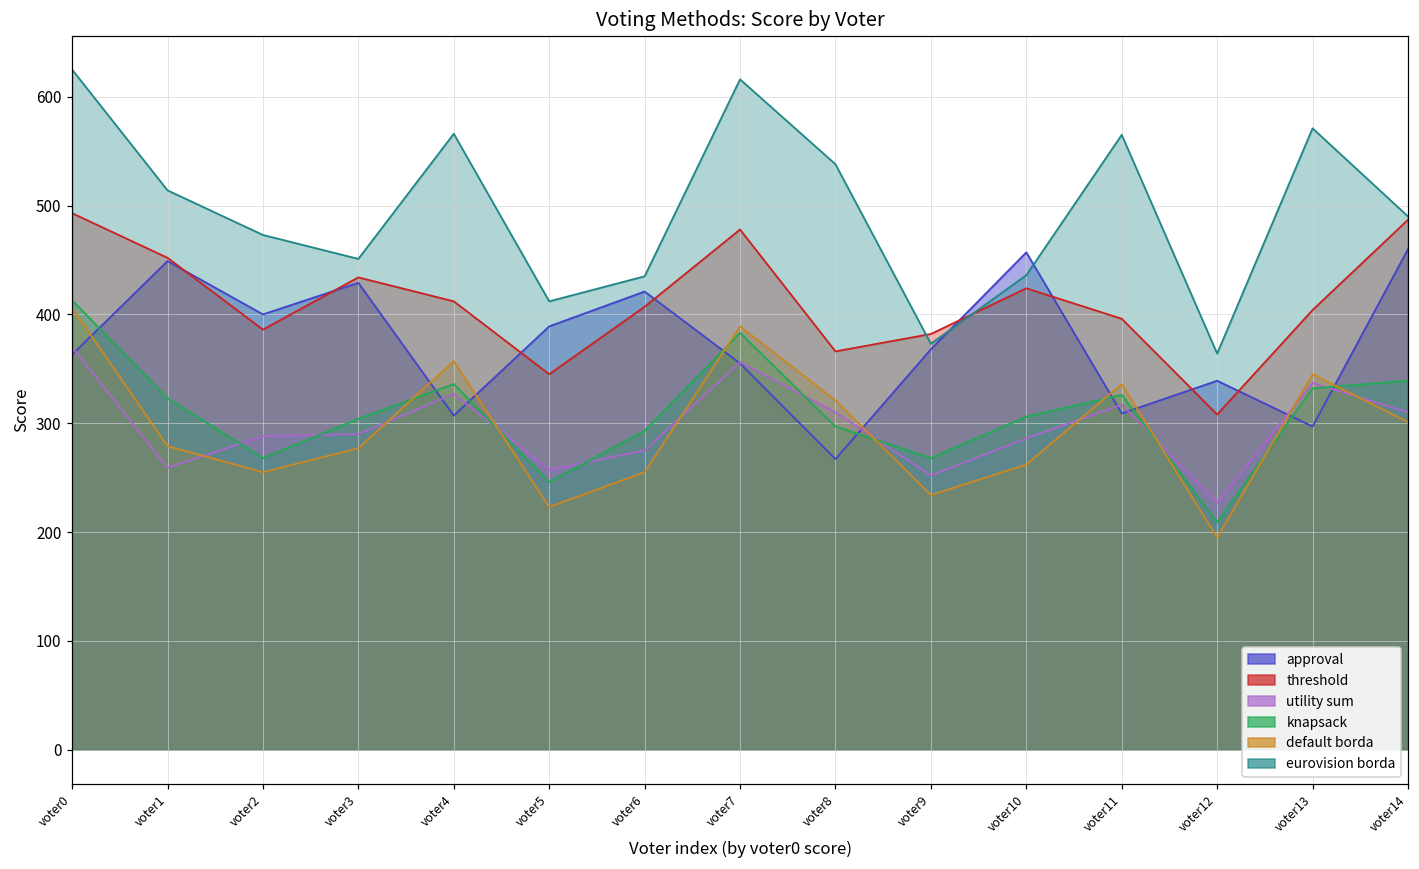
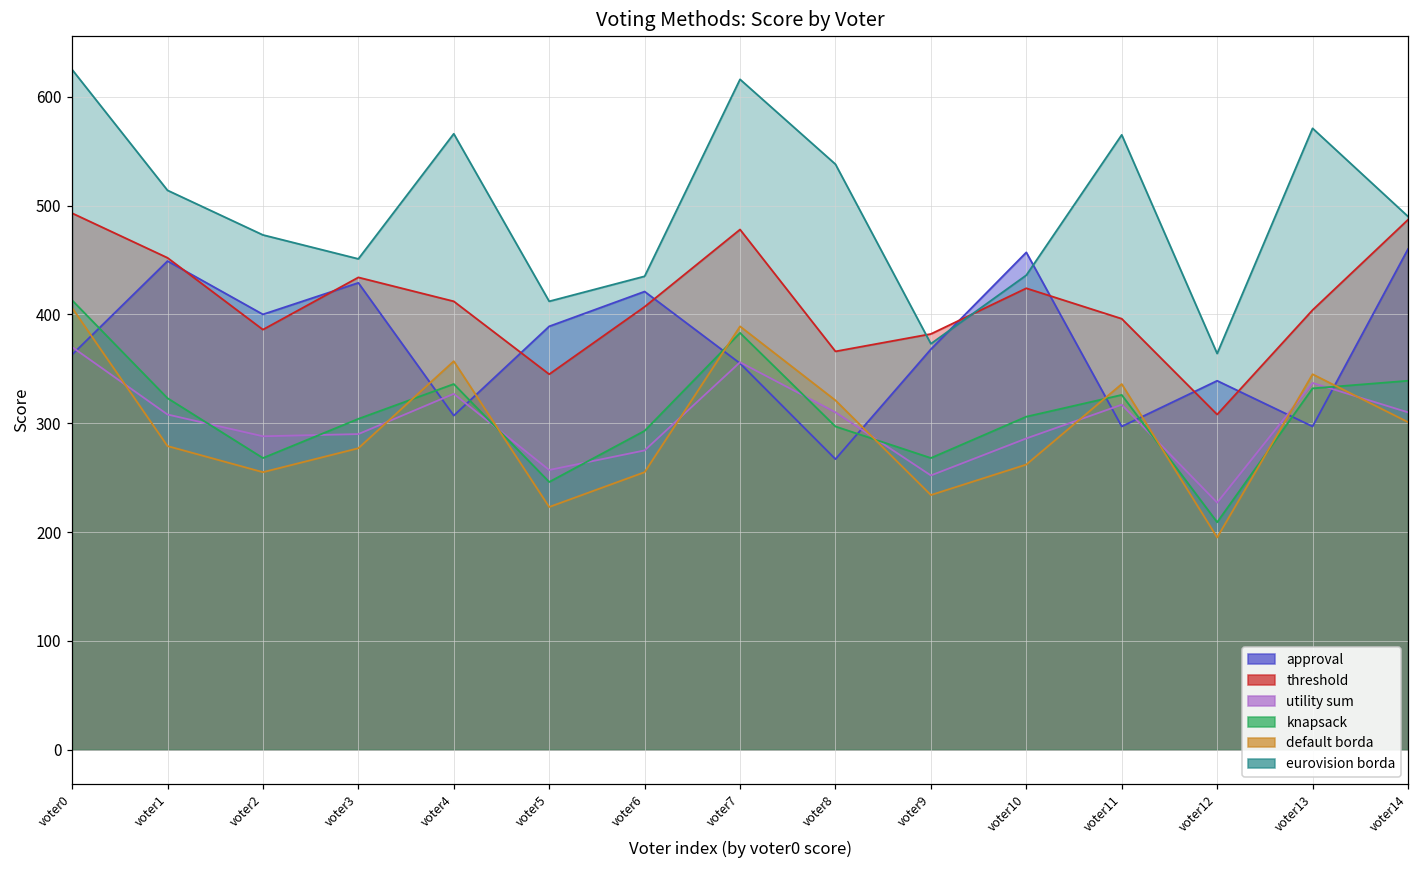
utility sum, voter1: 260 -> 310
approval, voter11: 310 -> 300
